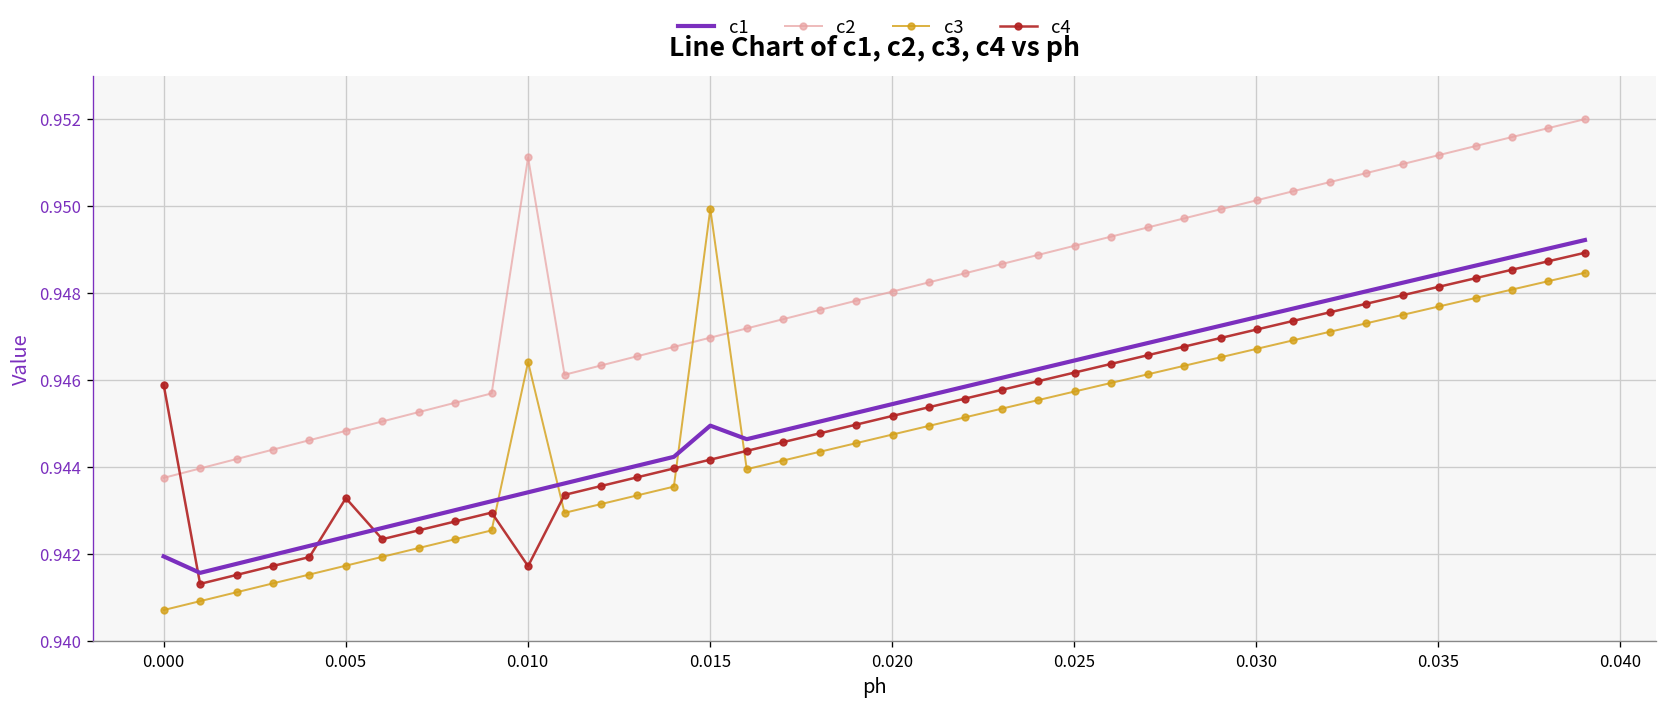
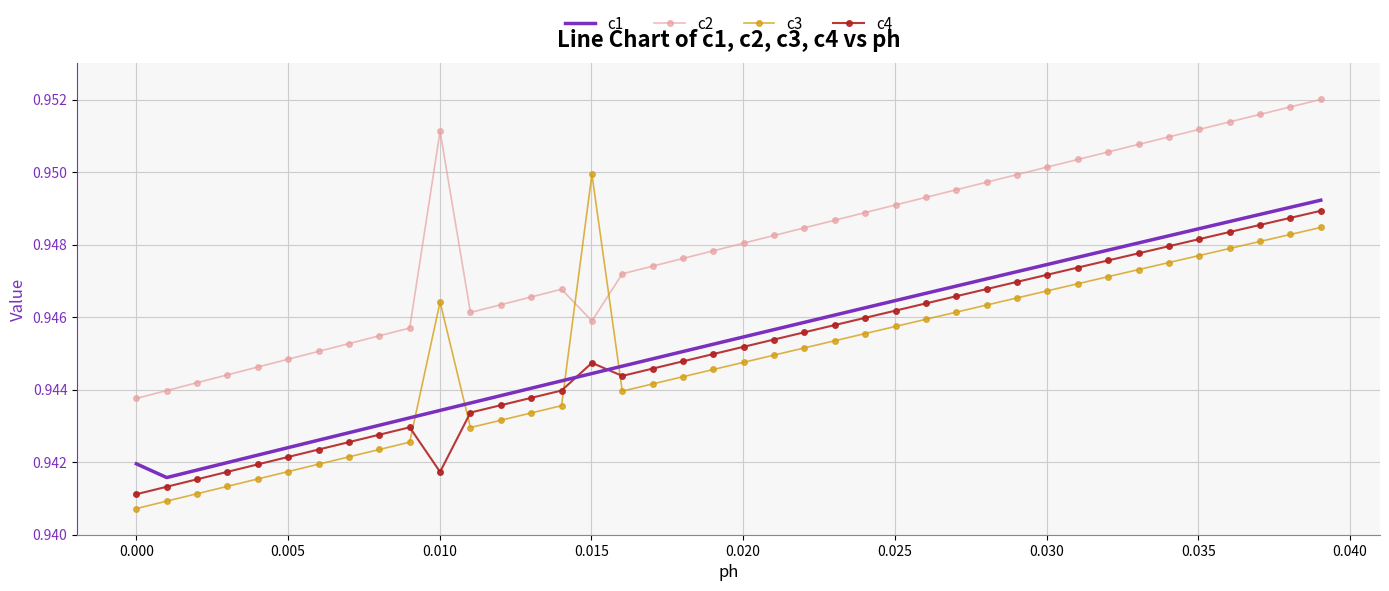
c4, 0.000: 0.9459 -> 0.9411
c4, 0.005: 0.9433 -> 0.9421
c1, 0.015: 0.9450 -> 0.9444
c2, 0.015: 0.9470 -> 0.9459
c4, 0.015: 0.9442 -> 0.9447
